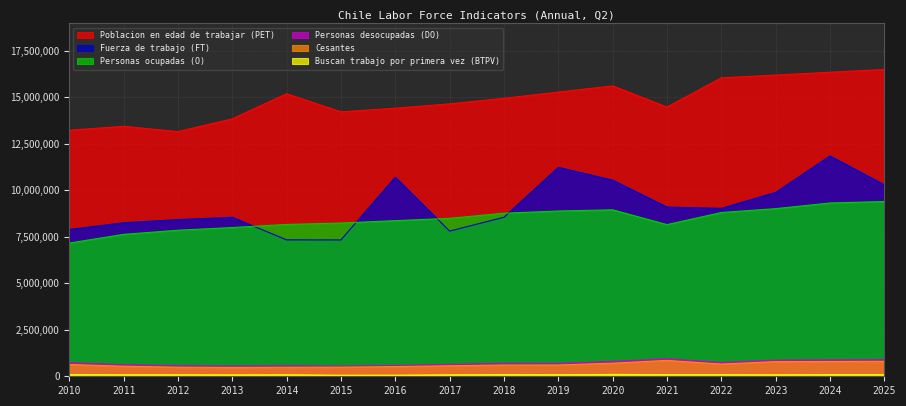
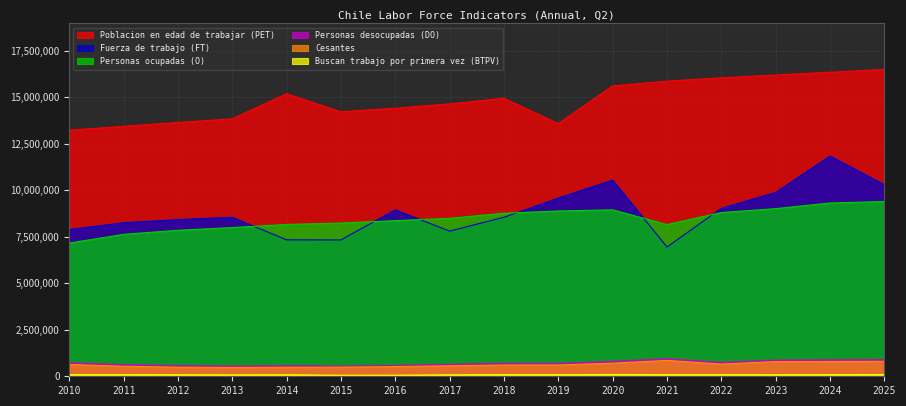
Poblacion en edad de trabajar (PET), 2012: 13,100,000 -> 13,600,000
Fuerza de trabajo (FT), 2016: 10,700,000 -> 8,900,000
Poblacion en edad de trabajar (PET), 2019: 15,300,000 -> 13,600,000
Fuerza de trabajo (FT), 2019: 11,200,000 -> 9,600,000
Poblacion en edad de trabajar (PET), 2021: 14,500,000 -> 15,900,000
Fuerza de trabajo (FT), 2021: 9,100,000 -> 6,900,000
